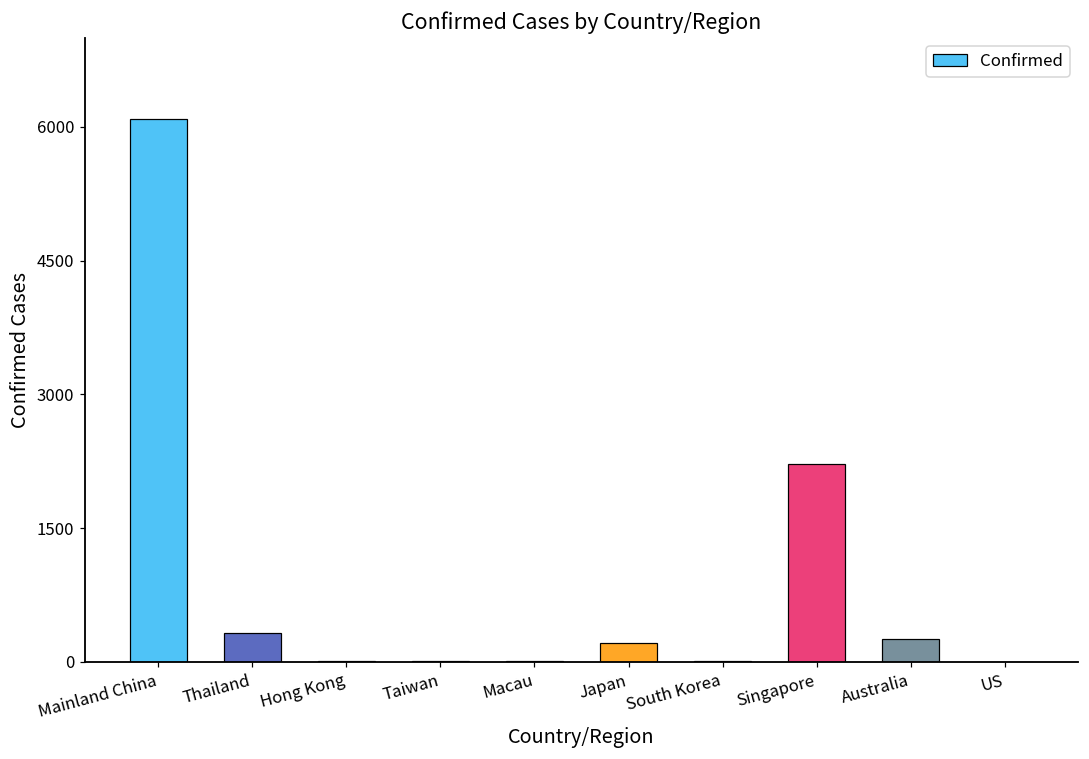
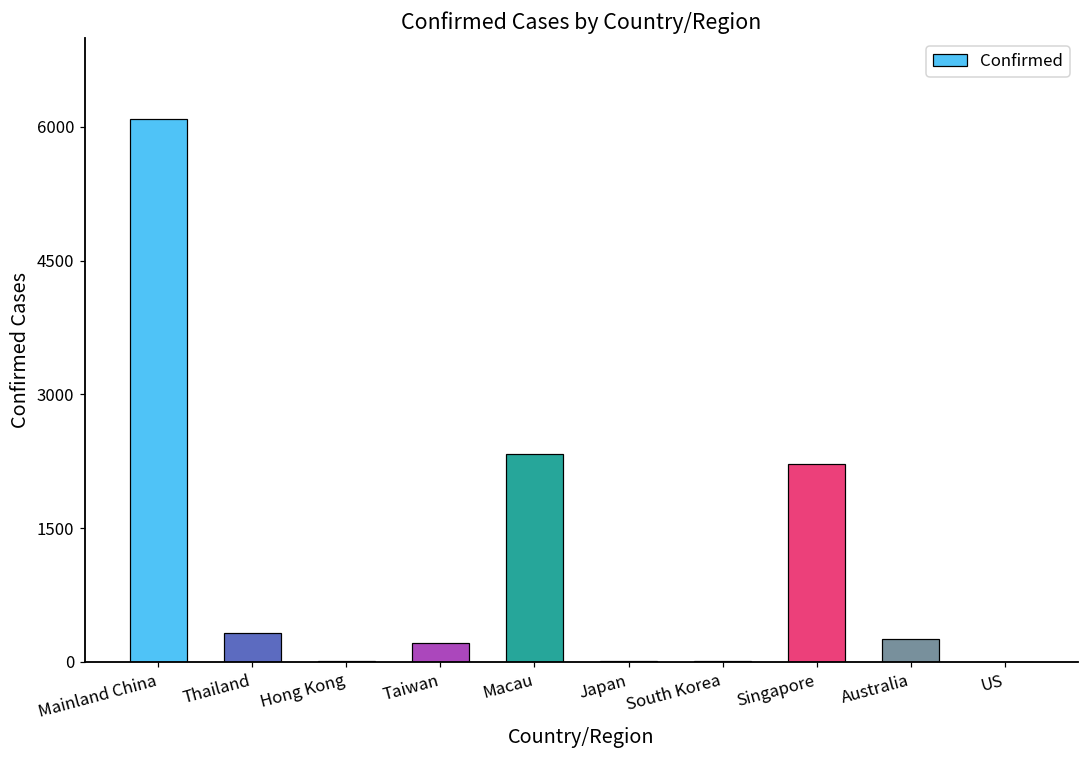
Taiwan: 0 -> 200
Macau: 0 -> 2300
Japan: 200 -> 0
